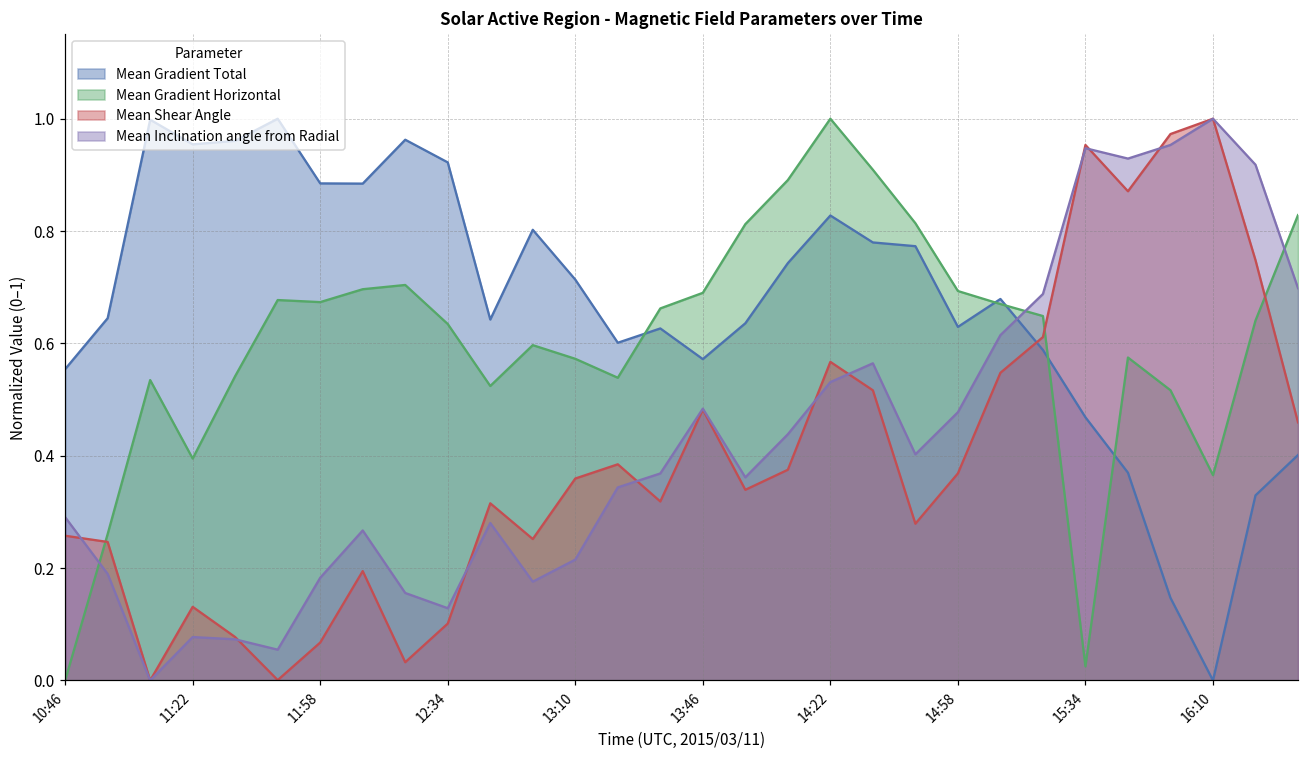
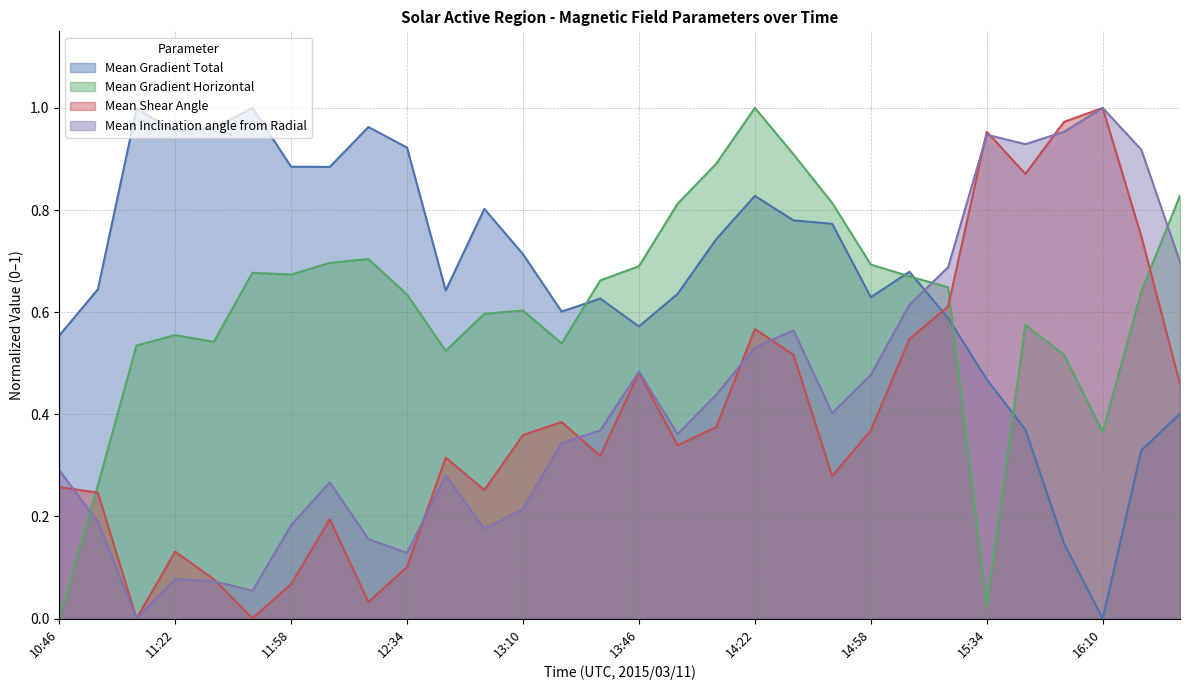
Mean Gradient Horizontal, 11:22: 0.40 -> 0.56
Mean Gradient Horizontal, 13:10: 0.57 -> 0.60
